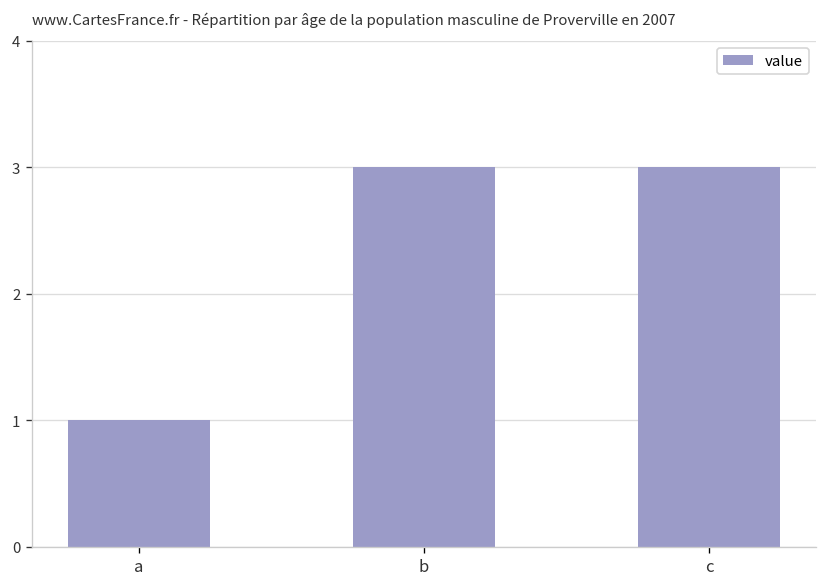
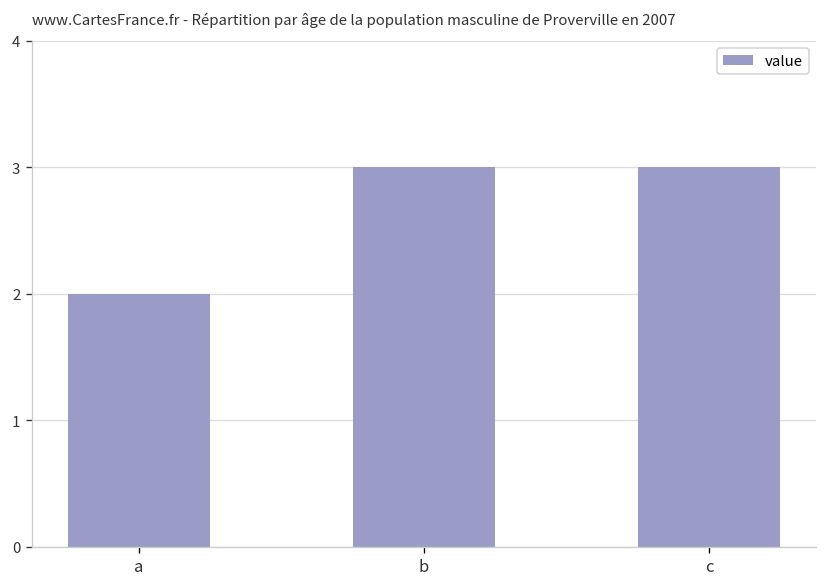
a: 1 -> 2
